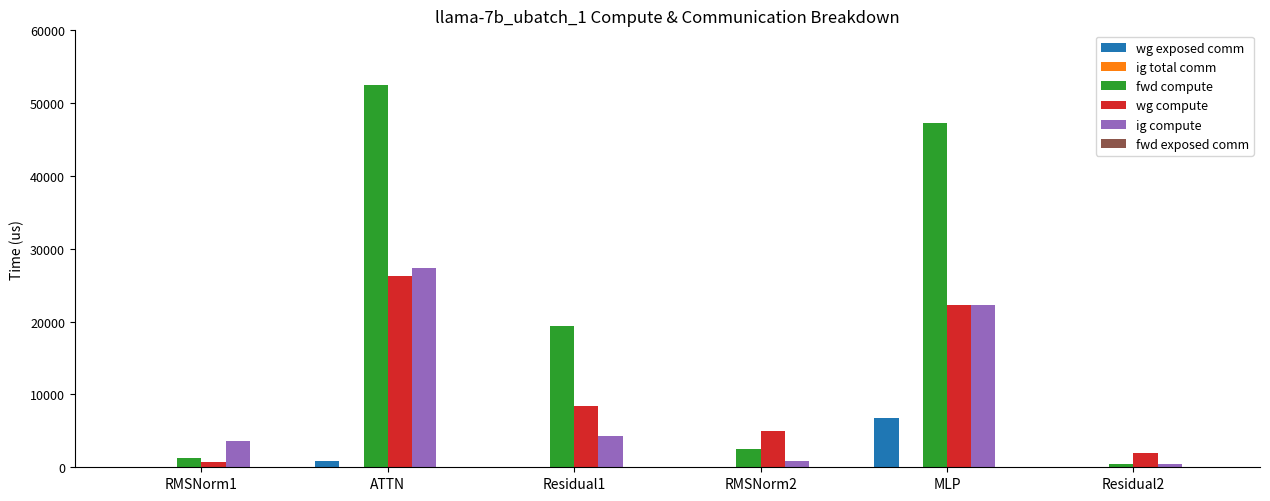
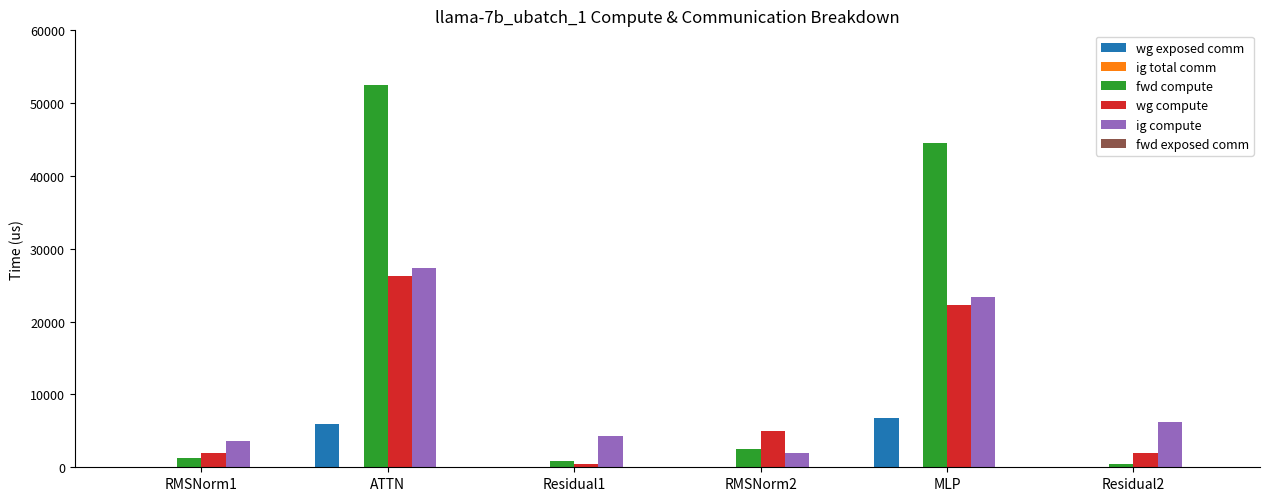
wg compute, RMSNorm1: 1000 -> 2000
wg exposed comm, ATTN: 1000 -> 6000
fwd compute, Residual1: 19000 -> 1000
wg compute, Residual1: 8000 -> 0
ig compute, RMSNorm2: 1000 -> 2000
fwd compute, MLP: 47000 -> 44000
ig compute, MLP: 22000 -> 23000
ig compute, Residual2: 0 -> 6000
